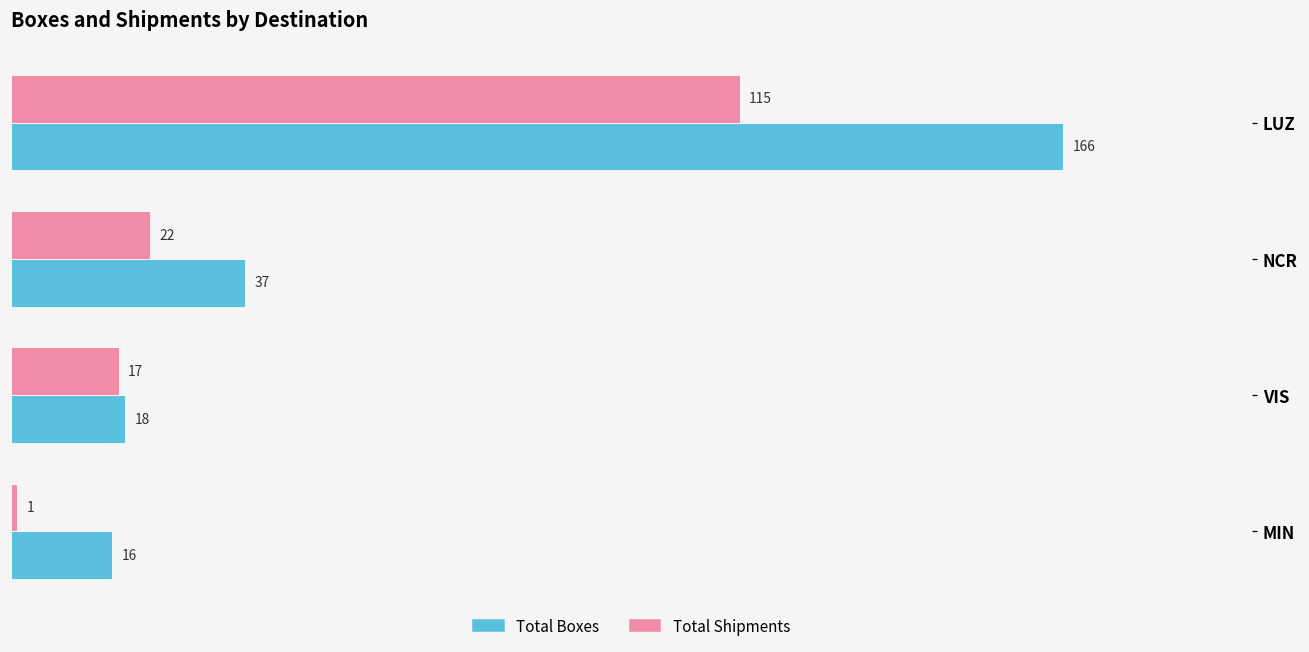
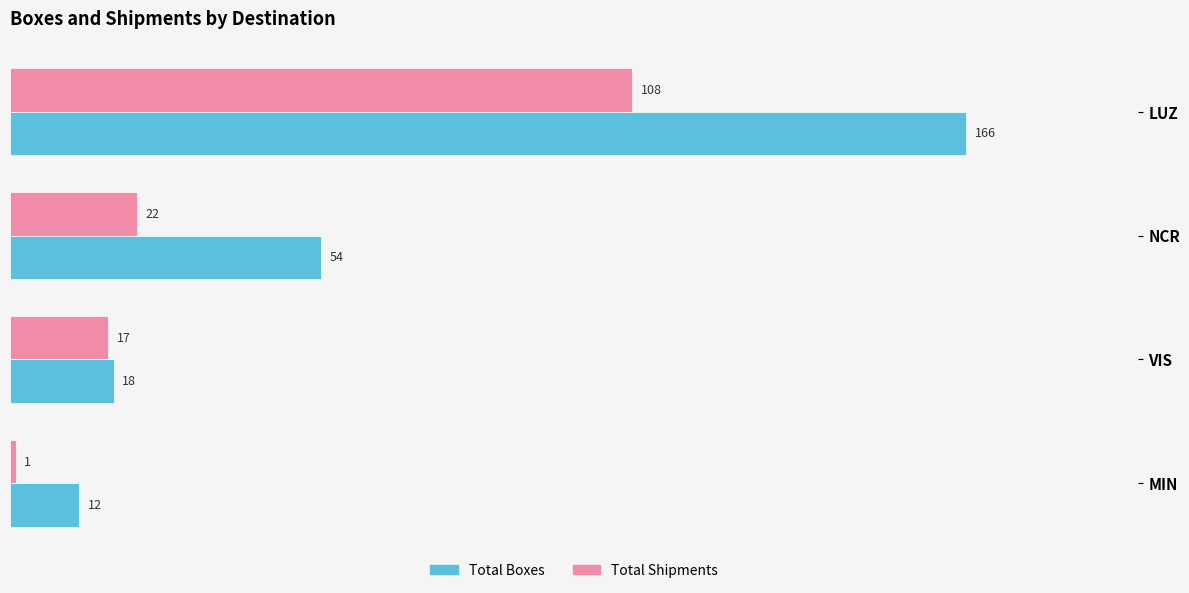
Total Shipments, LUZ: 115 -> 108
Total Boxes, NCR: 37 -> 54
Total Boxes, MIN: 16 -> 12
